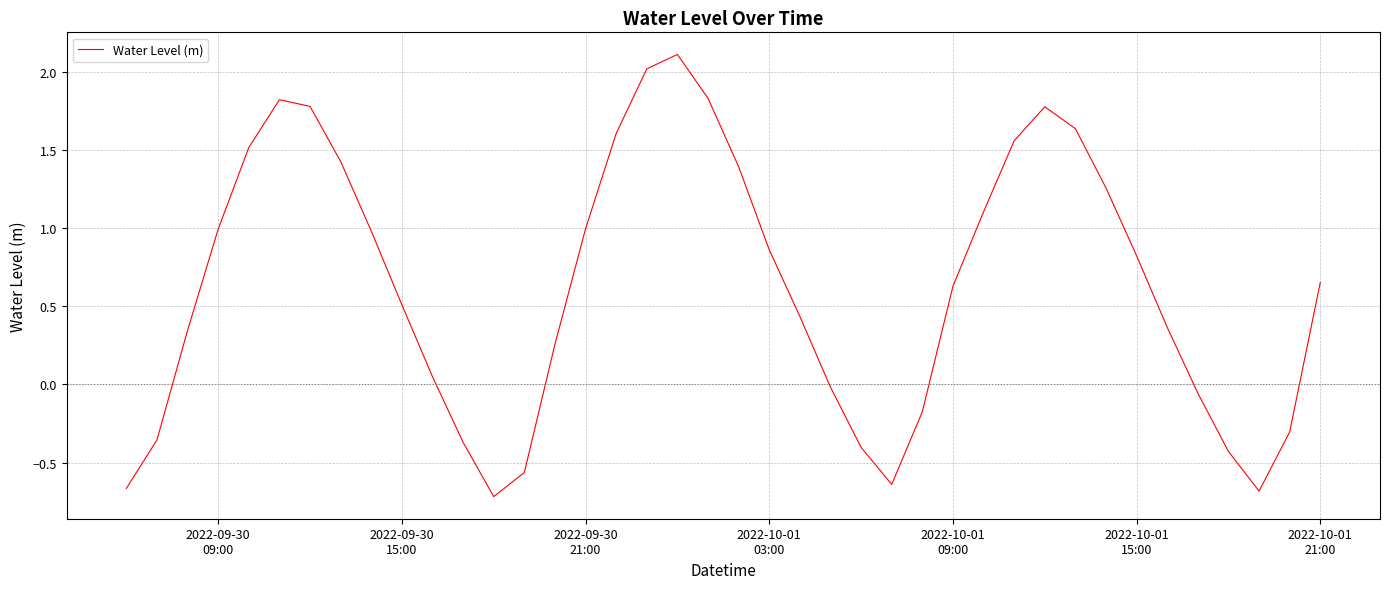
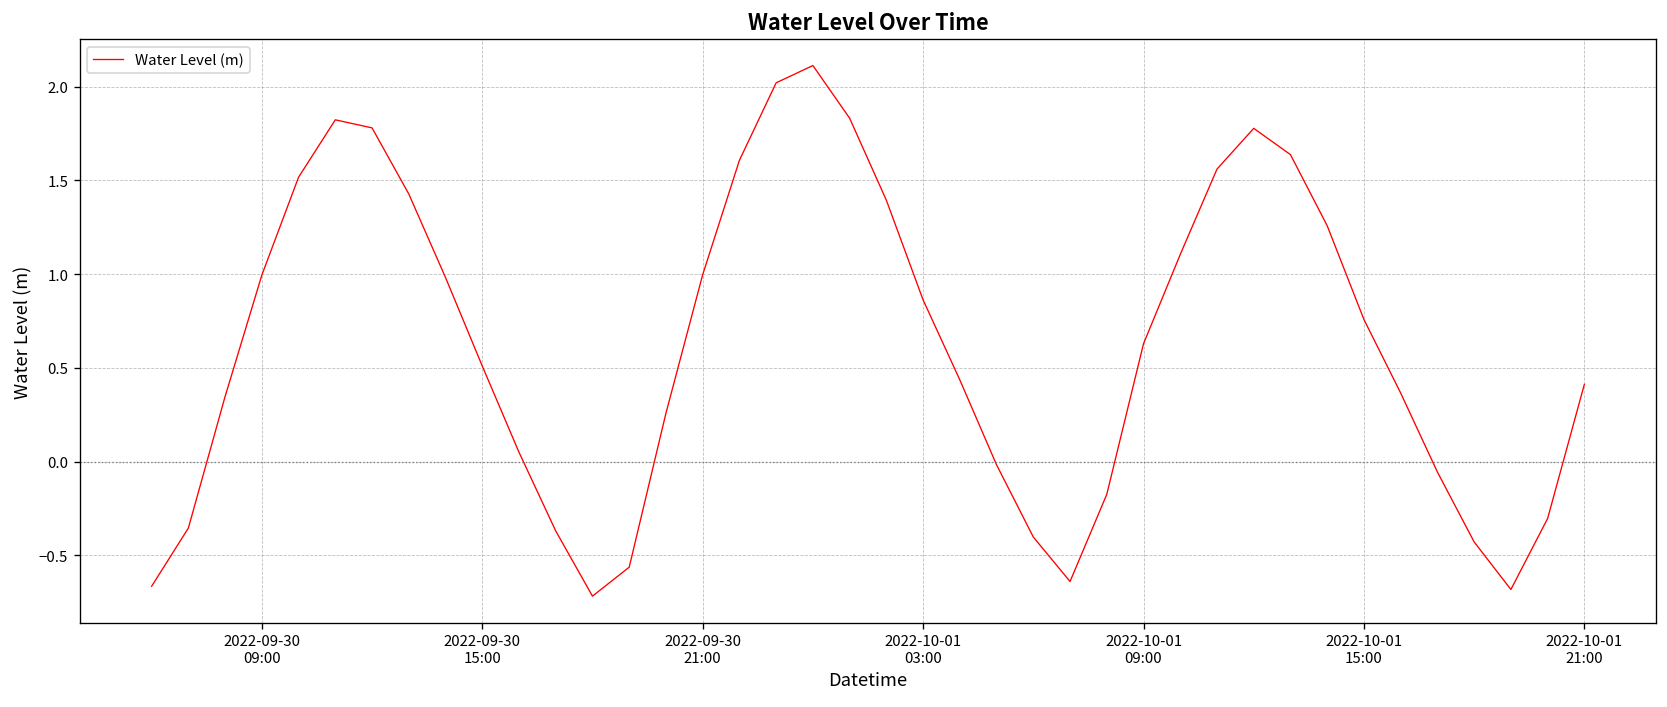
2022-10-01 15:00: 0.82 -> 0.76
2022-10-01 21:00: 0.65 -> 0.41
